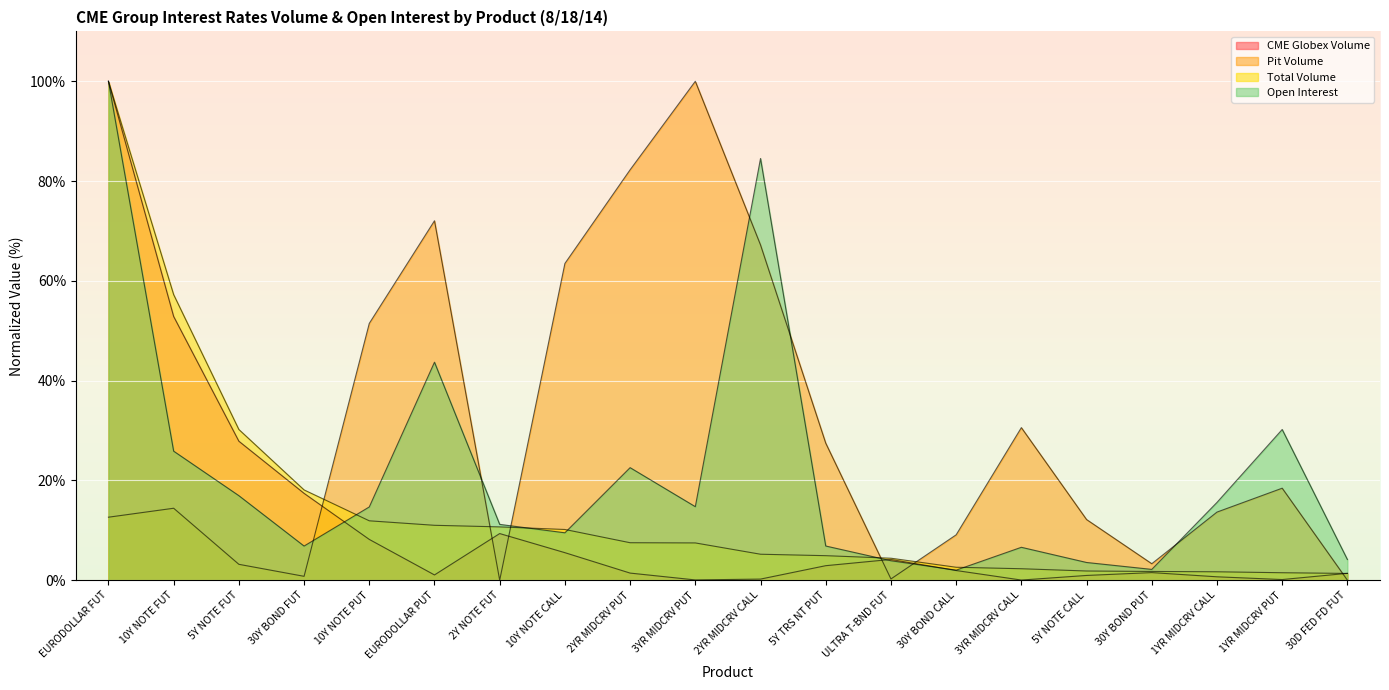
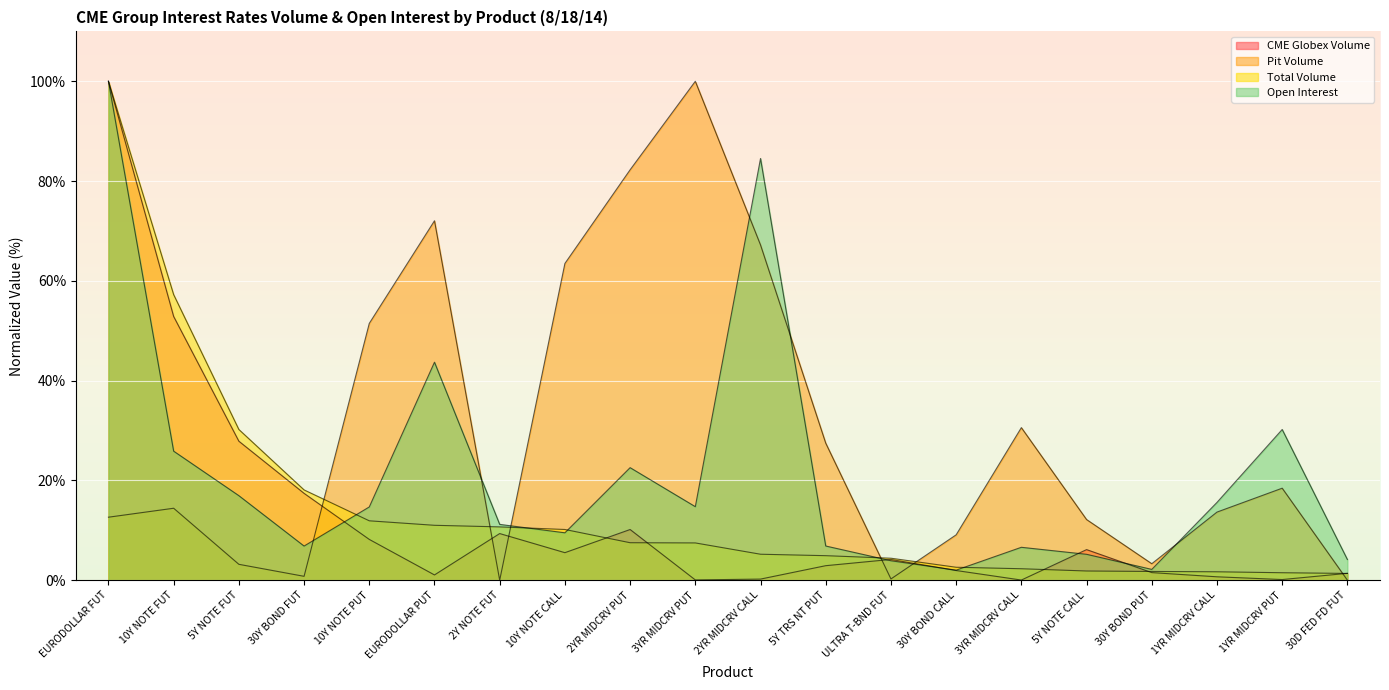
CME Globex Volume, 2YR MIDCRV PUT: 1% -> 10%
CME Globex Volume, 5Y NOTE CALL: 1% -> 6%
Open Interest, 5Y NOTE CALL: 4% -> 5%
